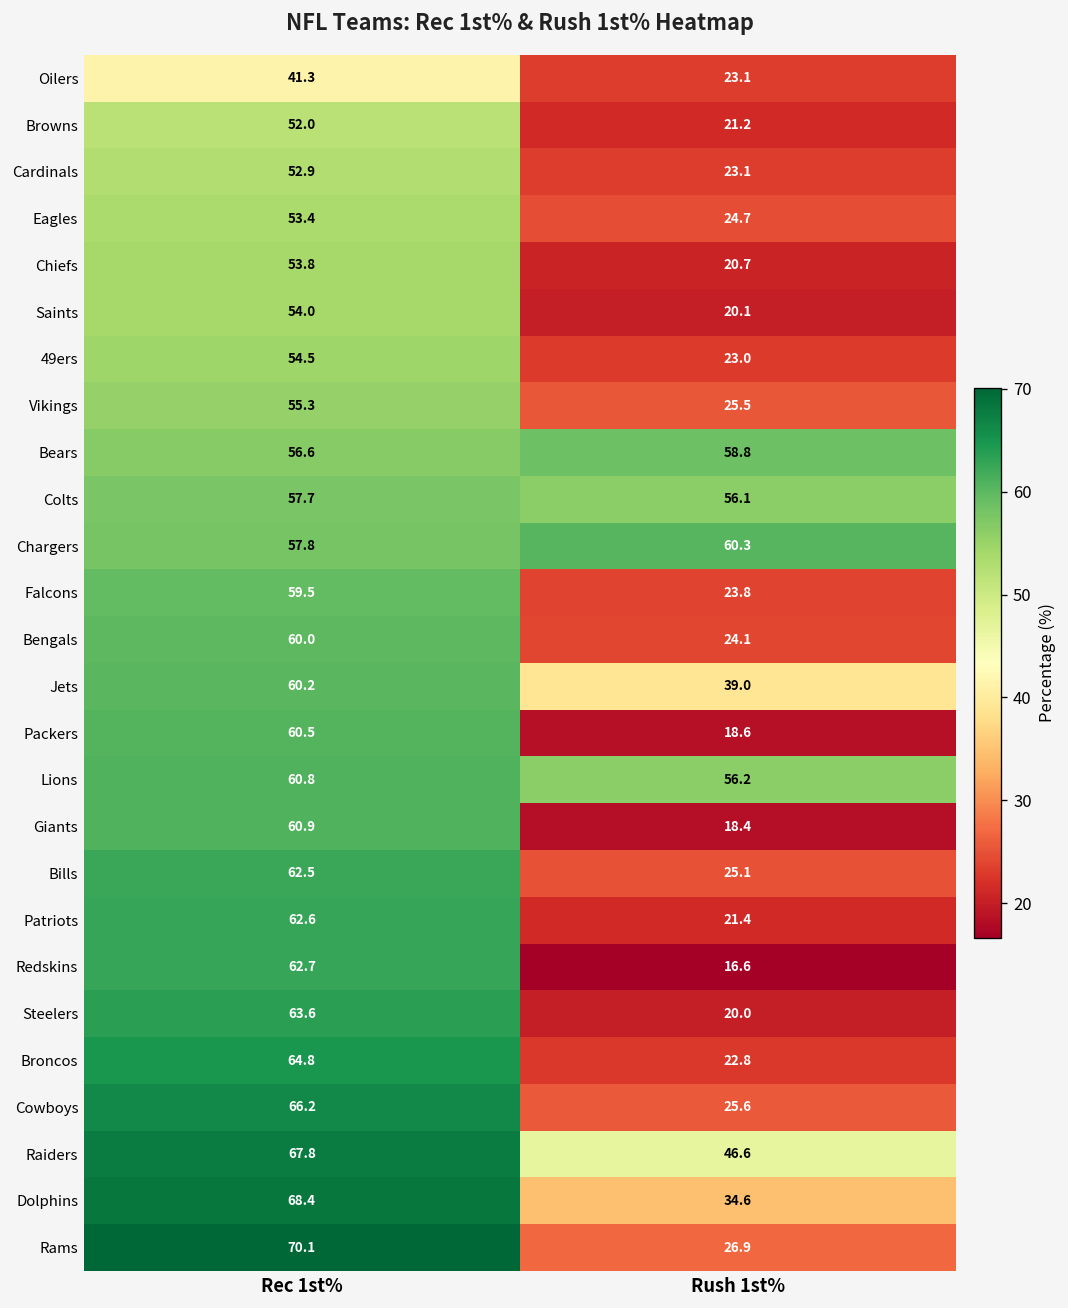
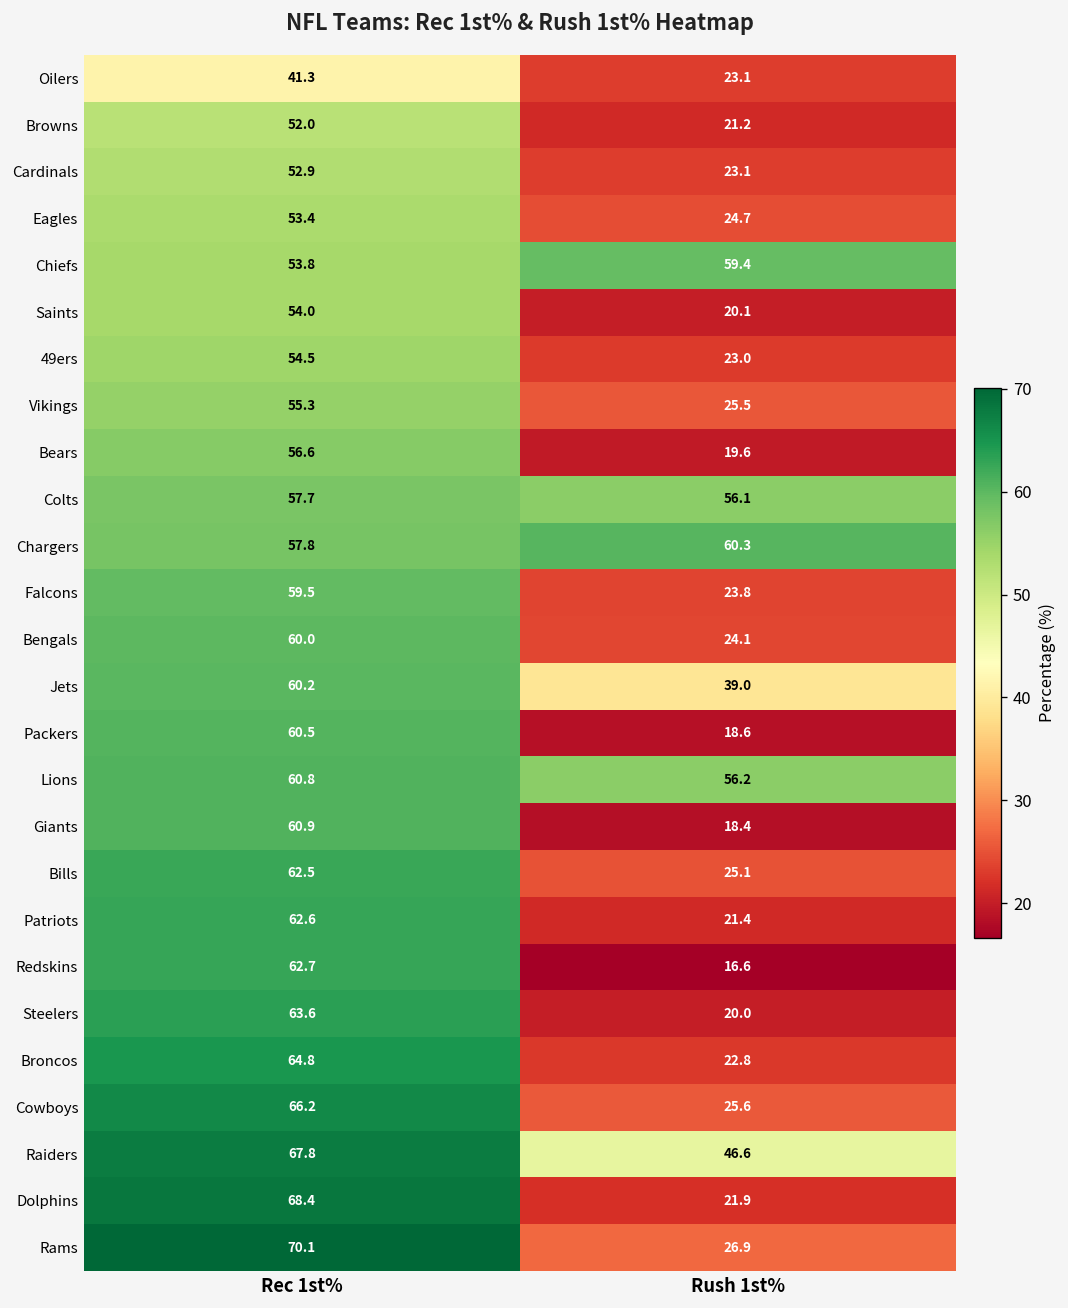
Chiefs, Rush 1st%: 20.7 -> 59.4
Bears, Rush 1st%: 58.8 -> 19.6
Dolphins, Rush 1st%: 34.6 -> 21.9
